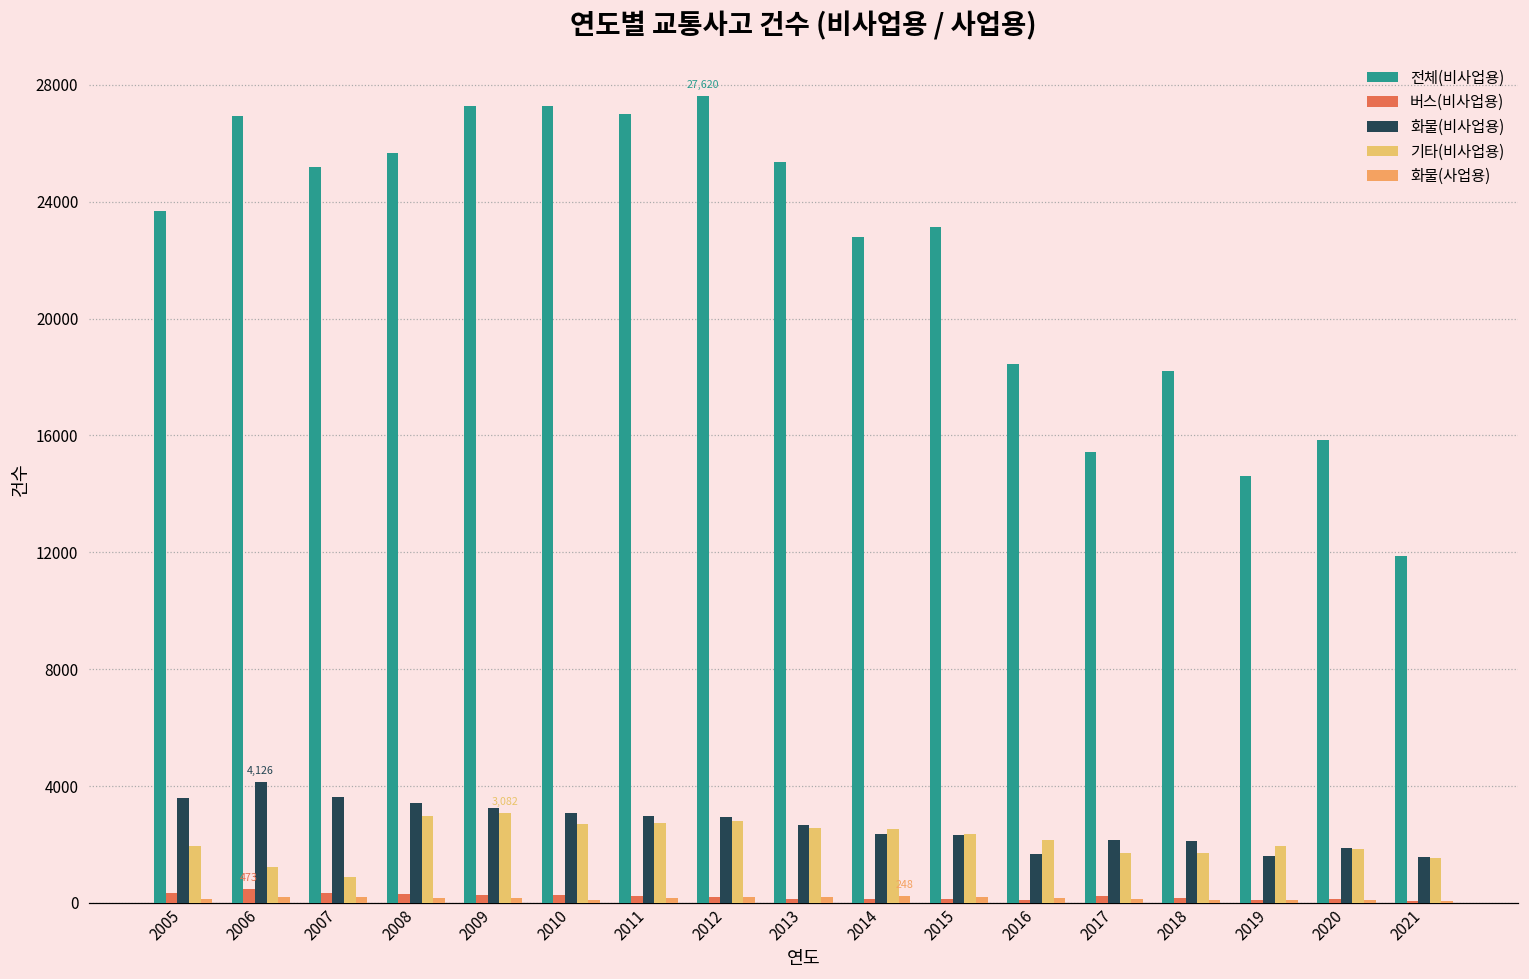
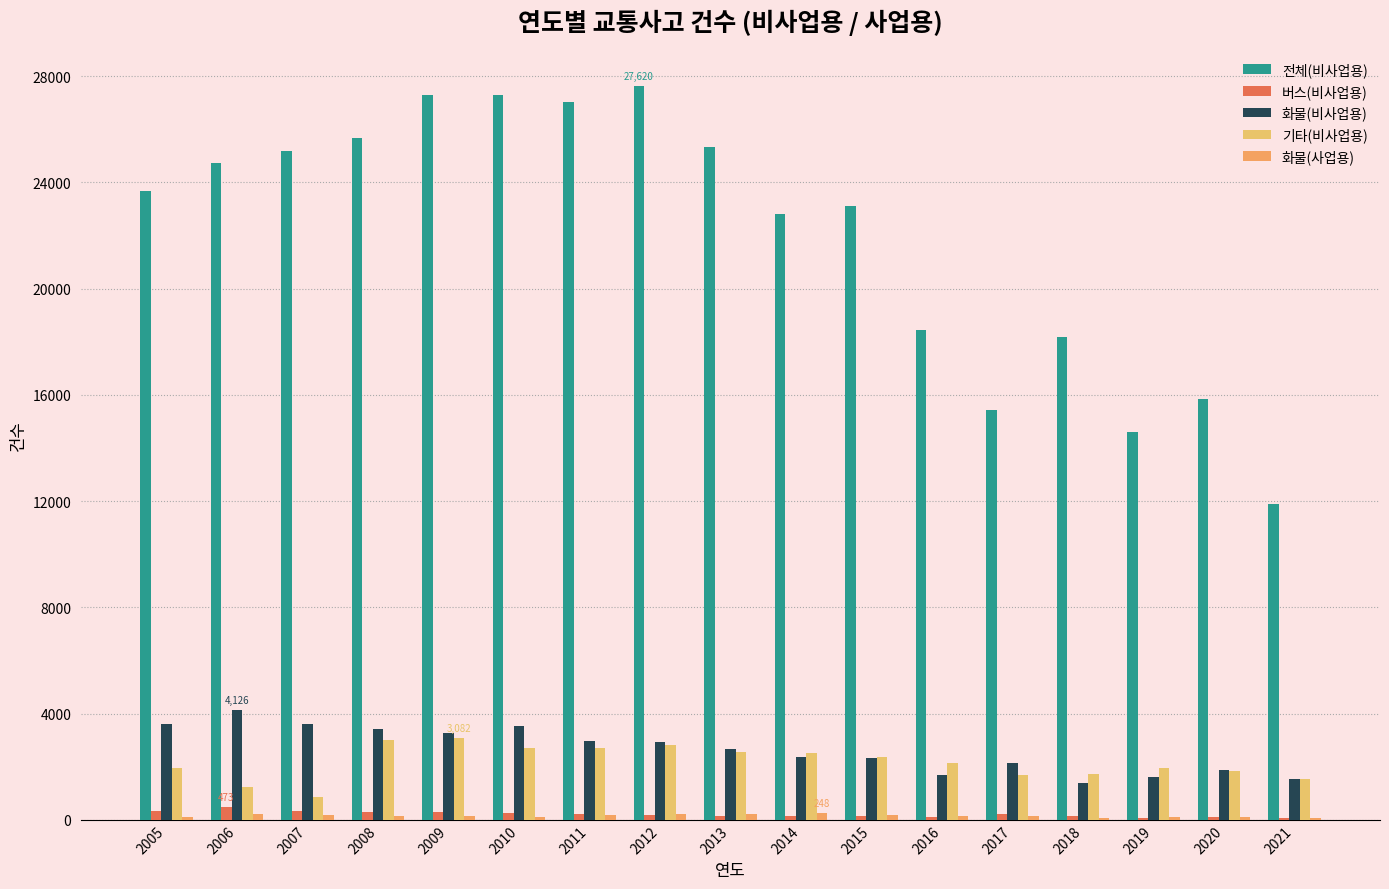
전체(비사업용), 2006: 26900 -> 24700
화물(비사업용), 2010: 3100 -> 3500
화물(비사업용), 2018: 2100 -> 1400
